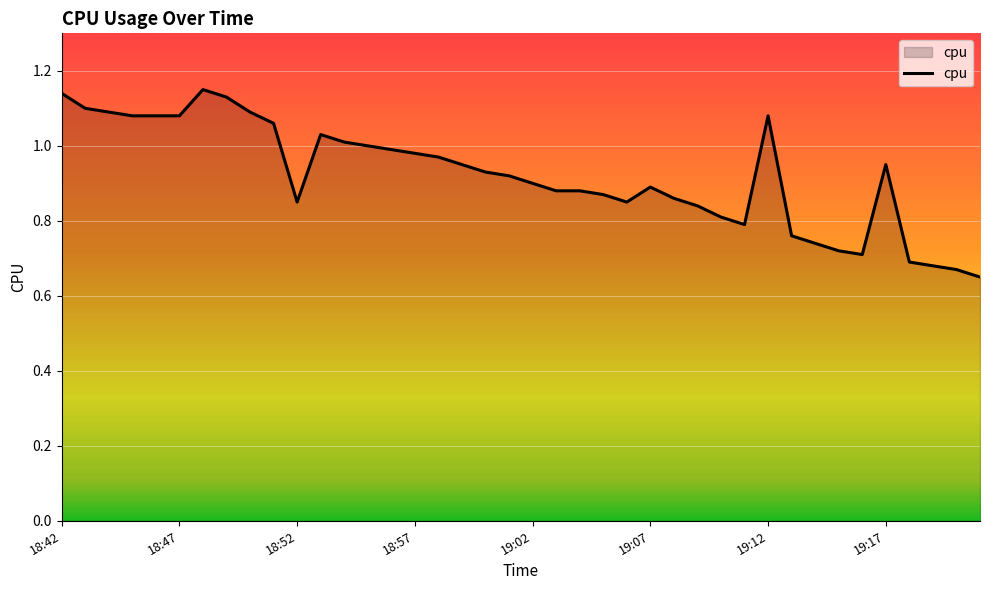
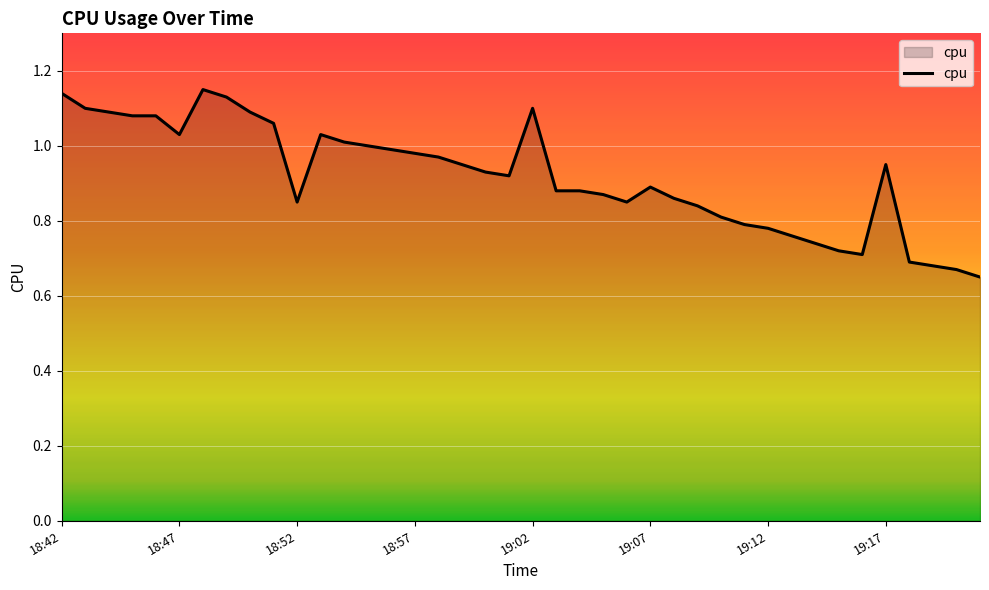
18:47: 1.08 -> 1.03
19:02: 0.9 -> 1.1
19:12: 1.08 -> 0.78
